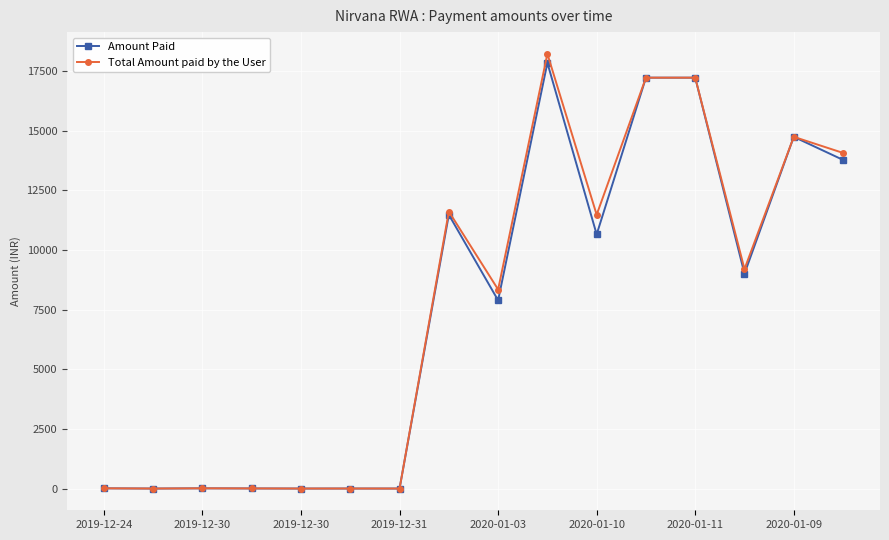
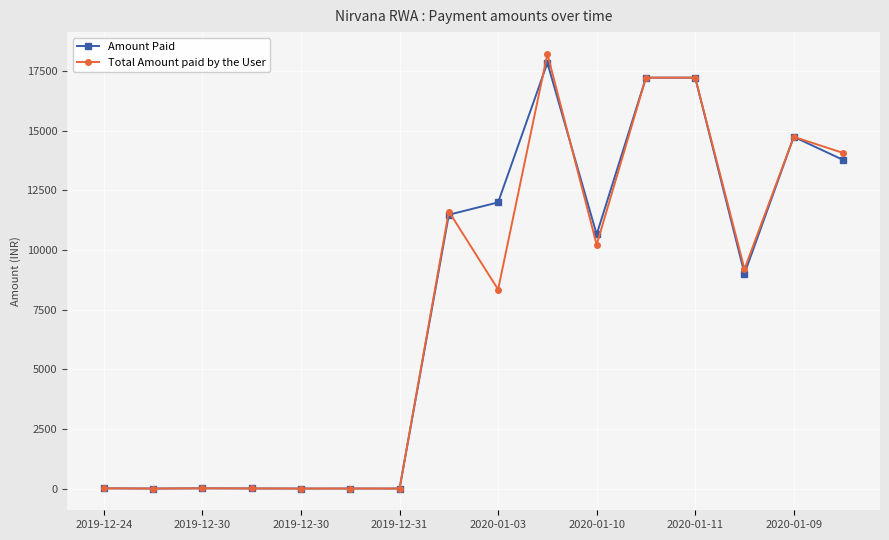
Amount Paid, 2020-01-03: 7900 -> 12000
Total Amount paid by the User, 2020-01-10: 11500 -> 10200
